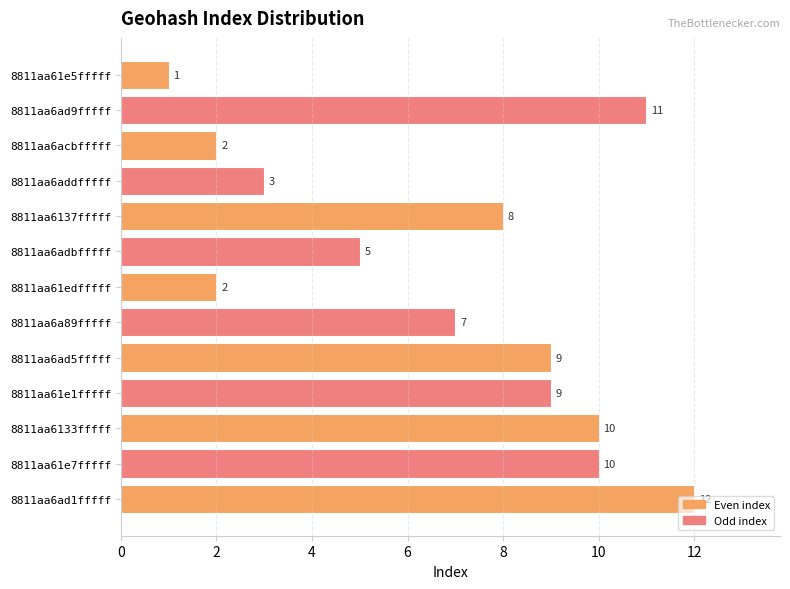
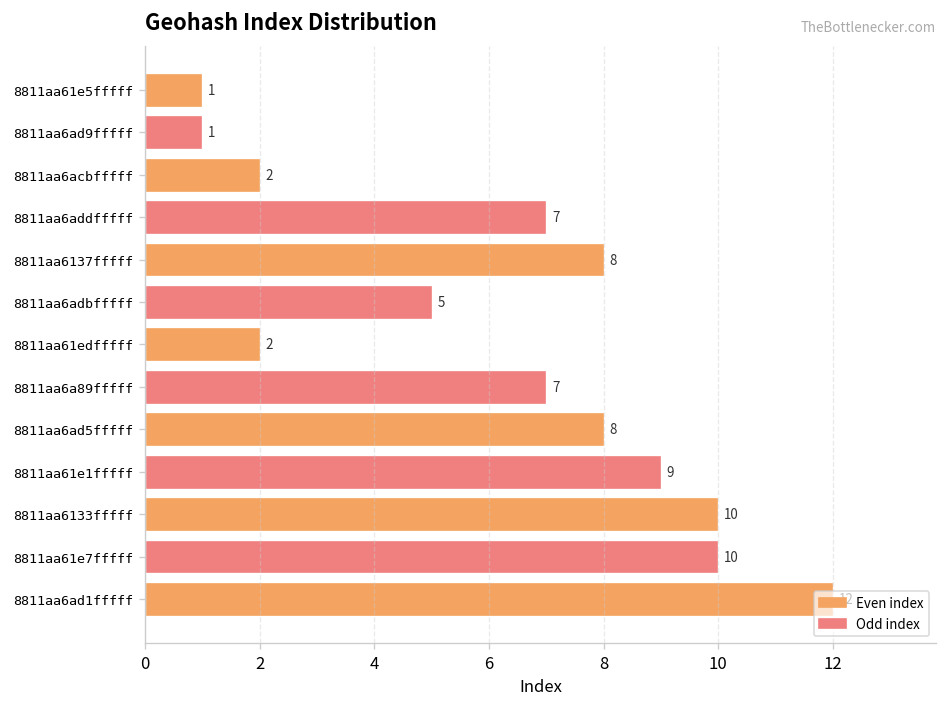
8811aa6ad9fffff: 11 -> 1
8811aa6addfffff: 3 -> 7
8811aa6ad5fffff: 9 -> 8
